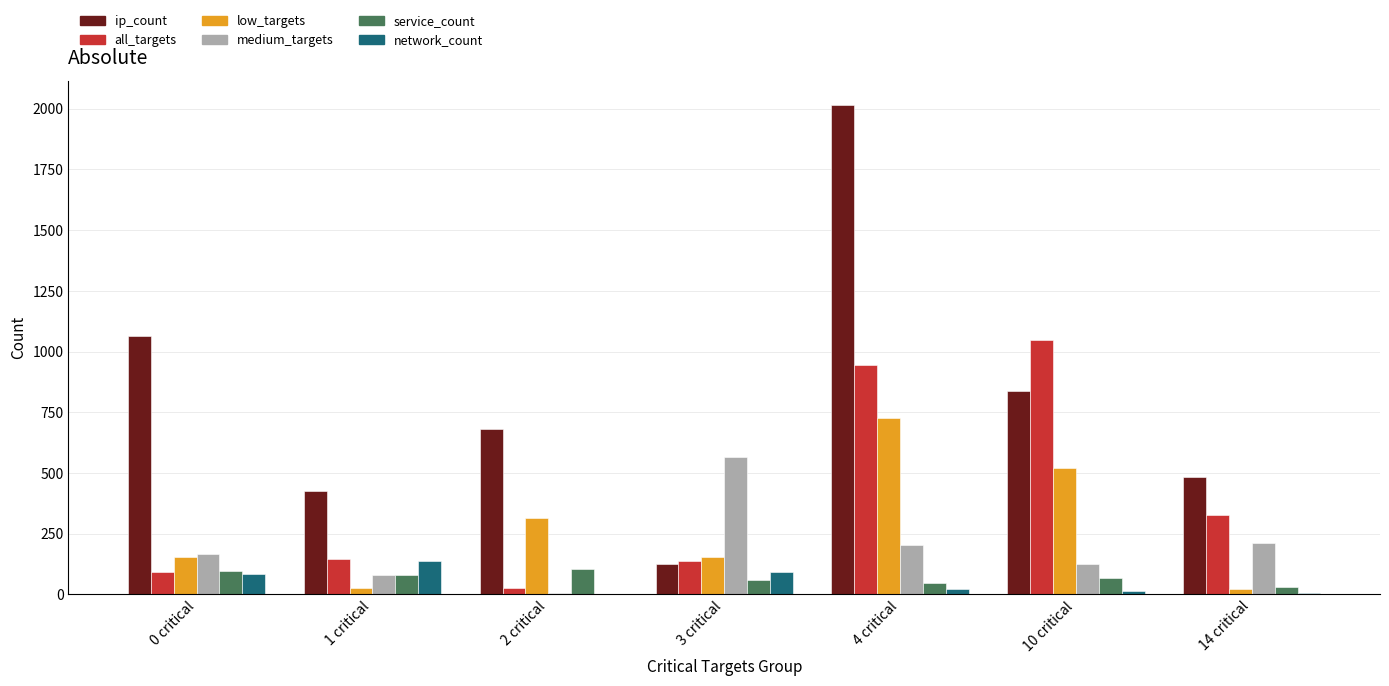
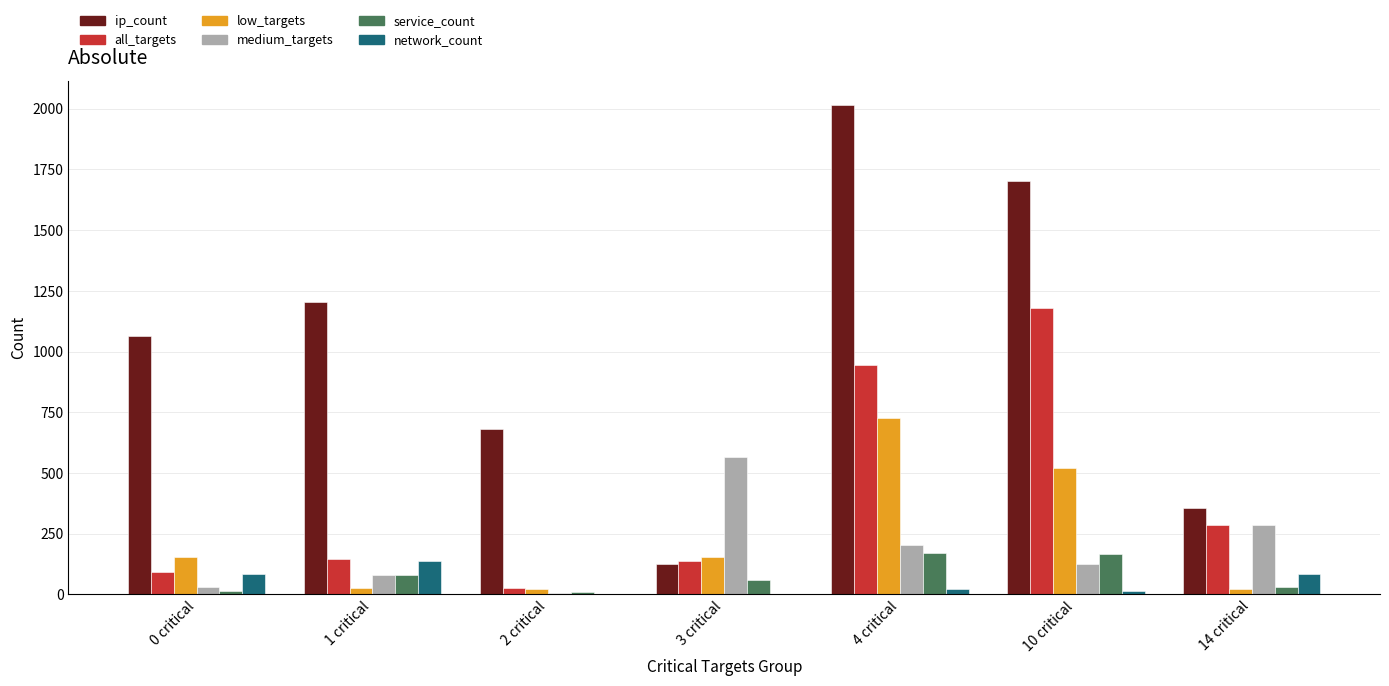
medium_targets, 0 critical: 160 -> 30
service_count, 0 critical: 90 -> 10
ip_count, 1 critical: 430 -> 1200
low_targets, 2 critical: 310 -> 20
service_count, 2 critical: 100 -> 10
network_count, 3 critical: 90 -> 0
service_count, 4 critical: 50 -> 170
ip_count, 10 critical: 840 -> 1700
all_targets, 10 critical: 1050 -> 1180
service_count, 10 critical: 70 -> 170
ip_count, 14 critical: 490 -> 350
all_targets, 14 critical: 330 -> 290
medium_targets, 14 critical: 210 -> 290
network_count, 14 critical: 10 -> 90
